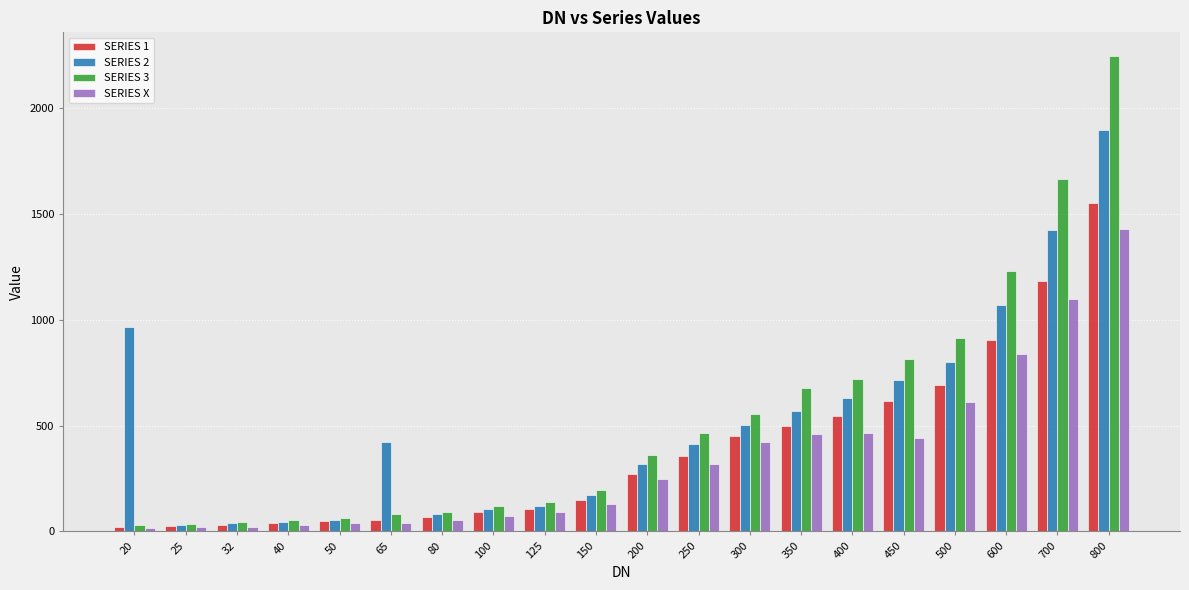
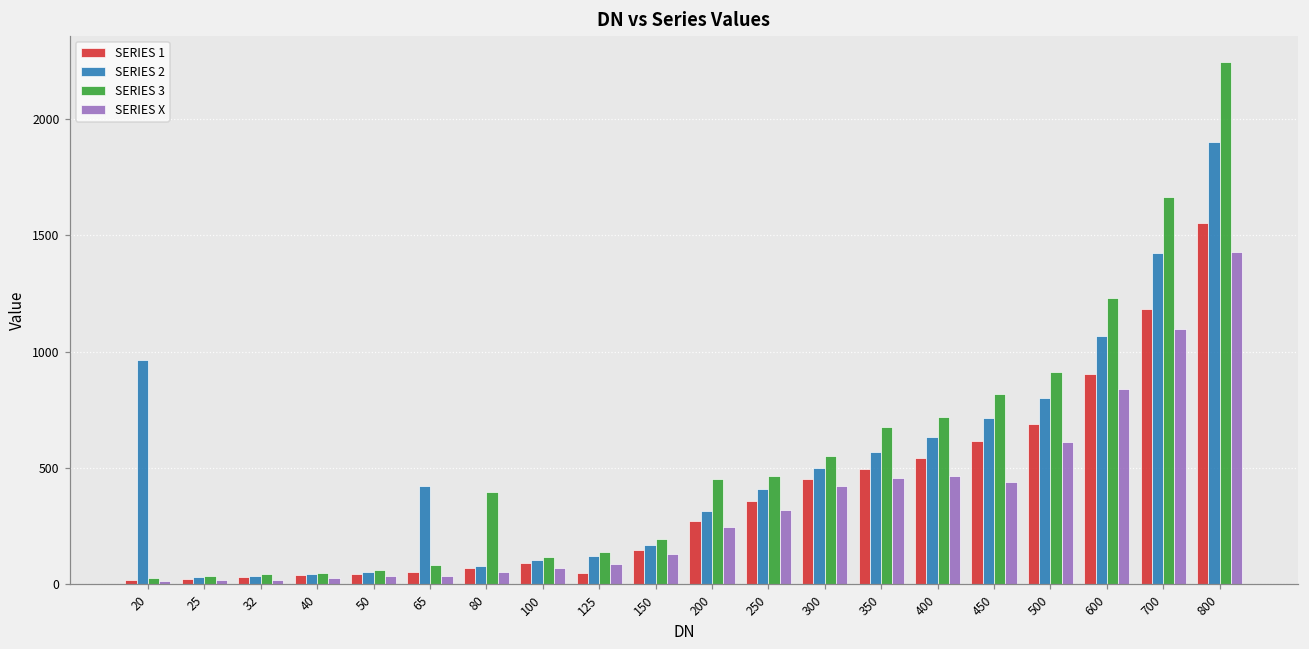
SERIES 3, 80: 90 -> 400
SERIES 1, 125: 110 -> 50
SERIES 3, 200: 360 -> 450
